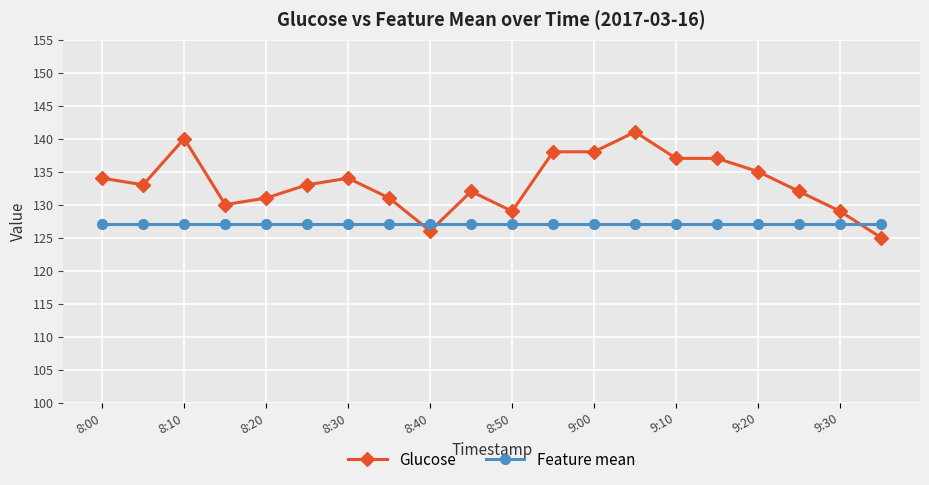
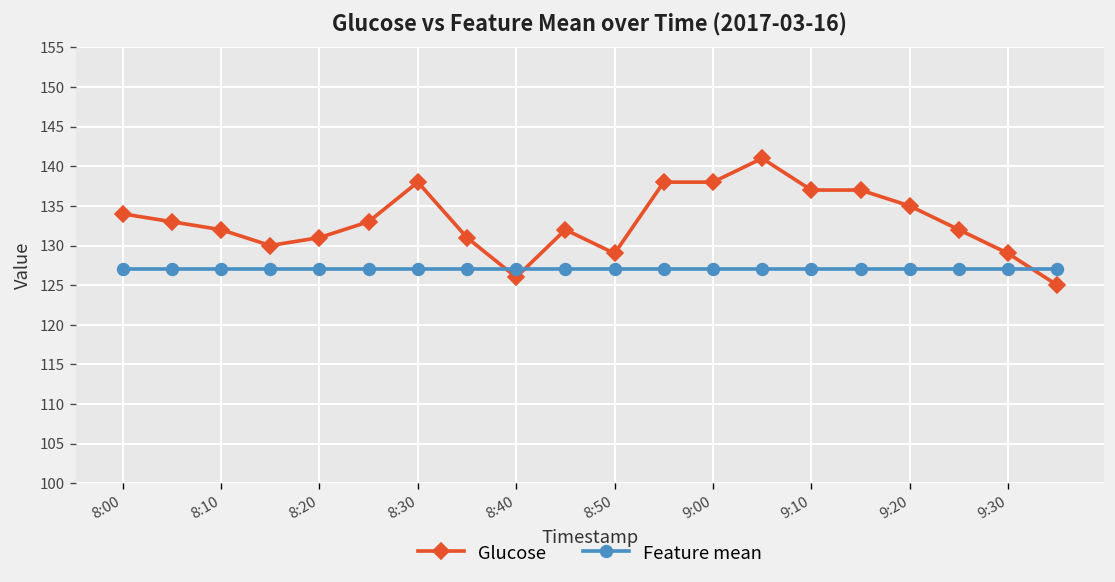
Glucose, 8:10: 140 -> 132
Glucose, 8:30: 134 -> 138
